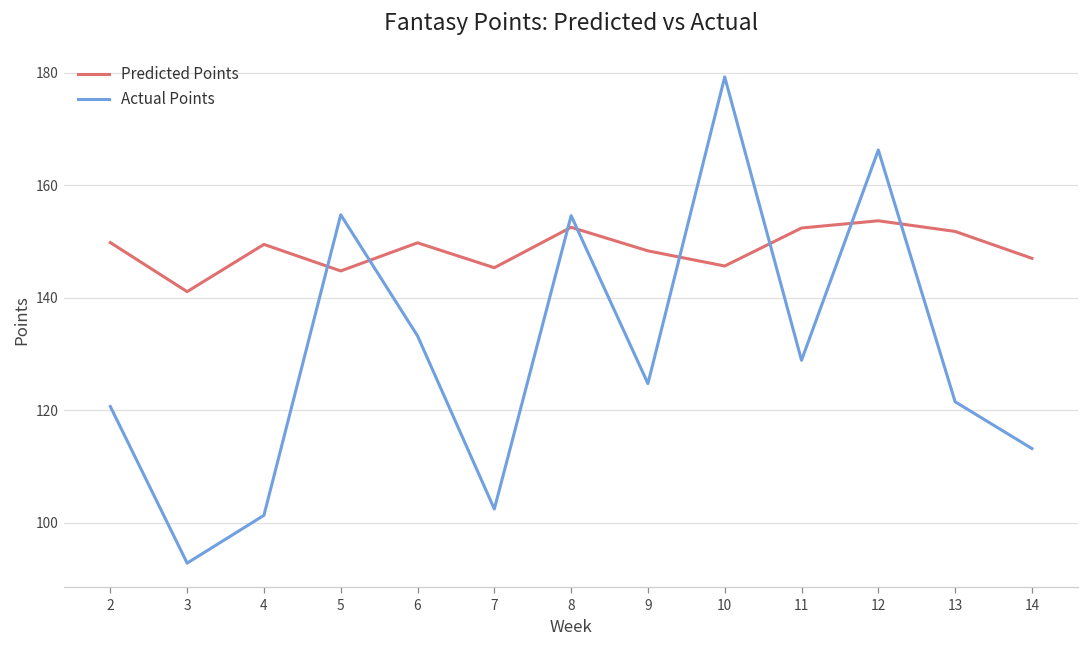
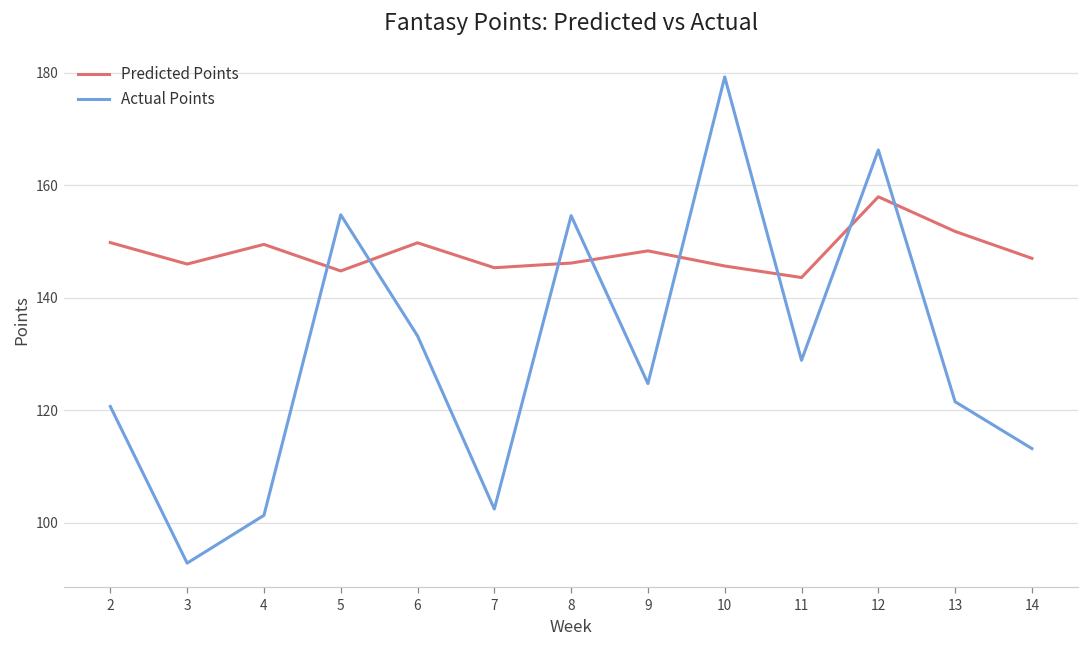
Predicted Points, 3: 141 -> 146
Predicted Points, 8: 153 -> 146
Predicted Points, 11: 152 -> 144
Predicted Points, 12: 154 -> 158
